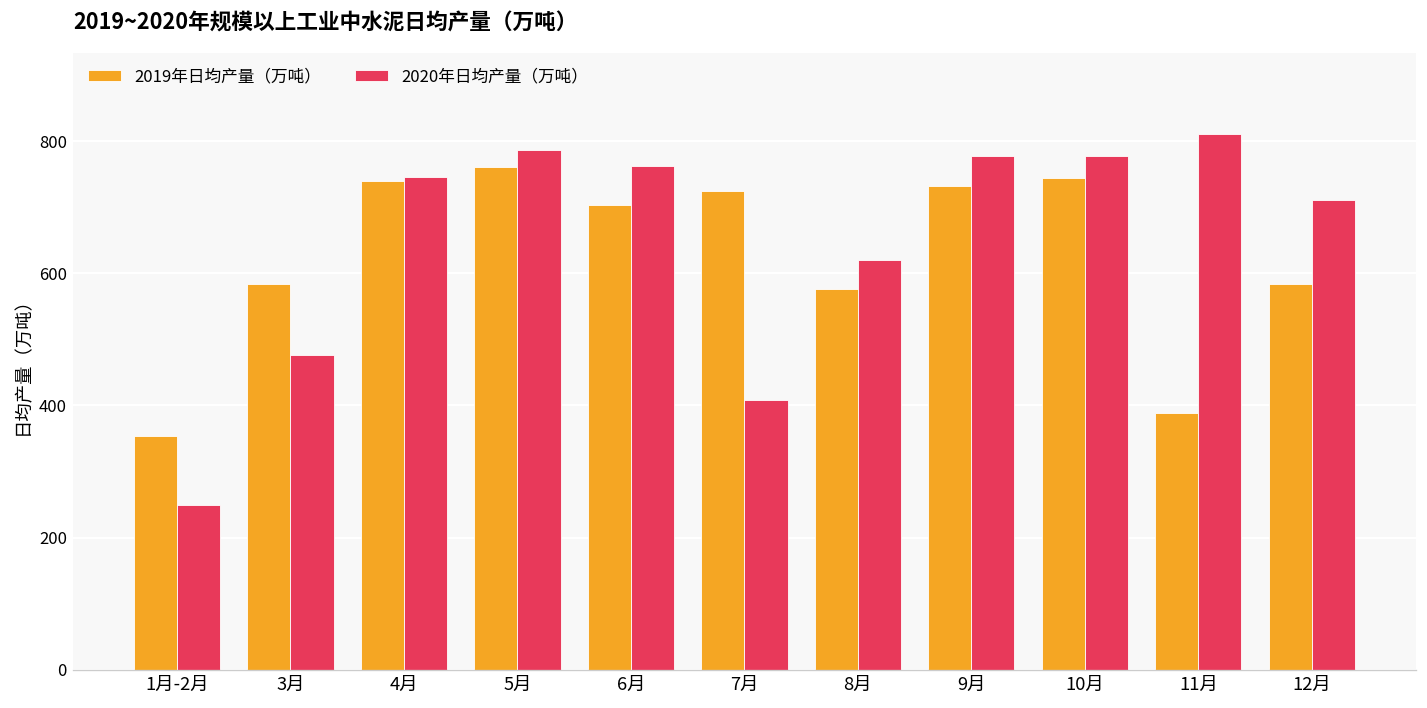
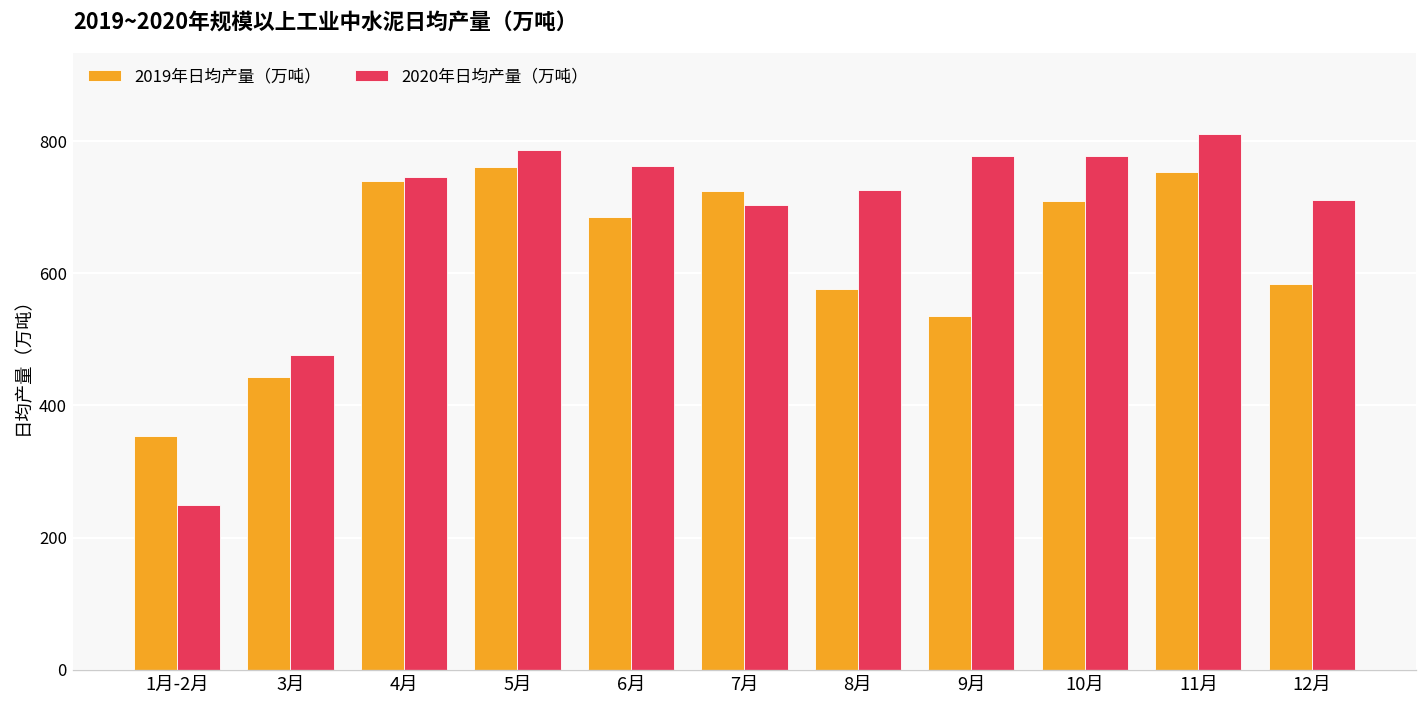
2019年日均产量（万吨）, 3月: 580 -> 440
2019年日均产量（万吨）, 6月: 700 -> 680
2020年日均产量（万吨）, 7月: 410 -> 700
2020年日均产量（万吨）, 8月: 620 -> 730
2019年日均产量（万吨）, 9月: 730 -> 530
2019年日均产量（万吨）, 10月: 740 -> 710
2019年日均产量（万吨）, 11月: 390 -> 750
